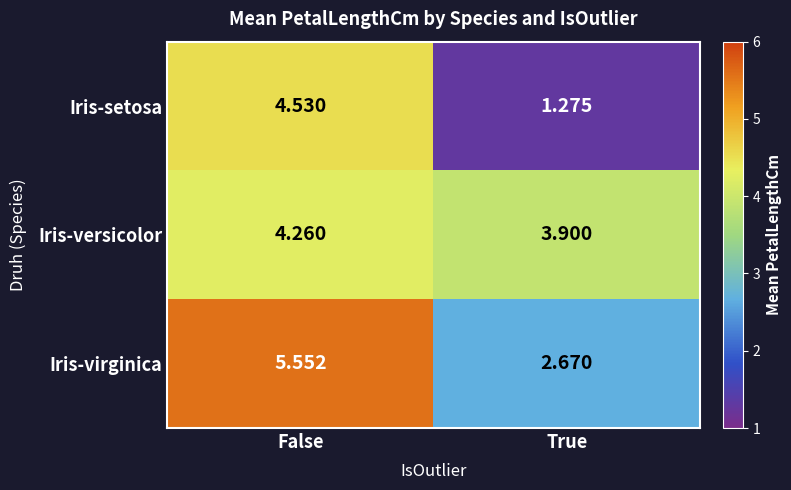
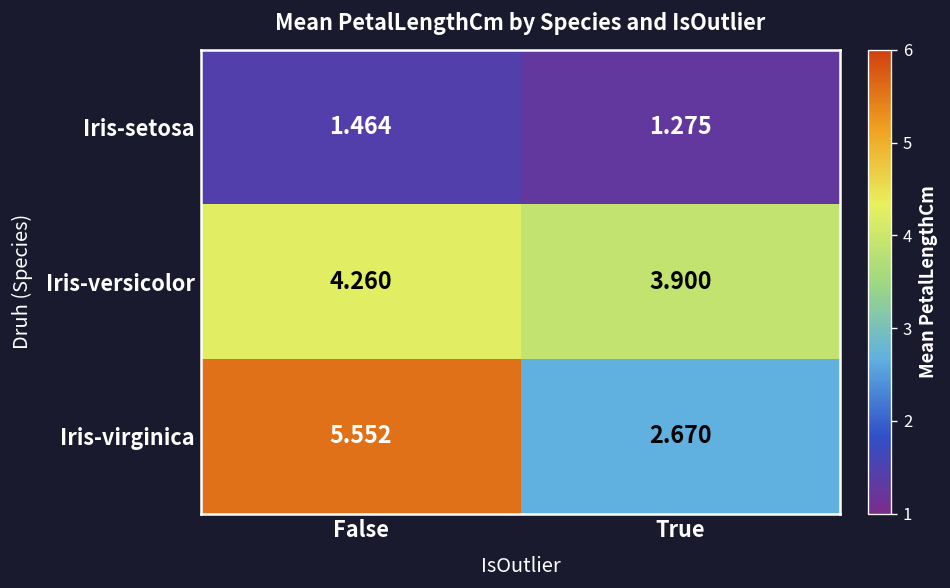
Iris-setosa, False: 4.530 -> 1.464
